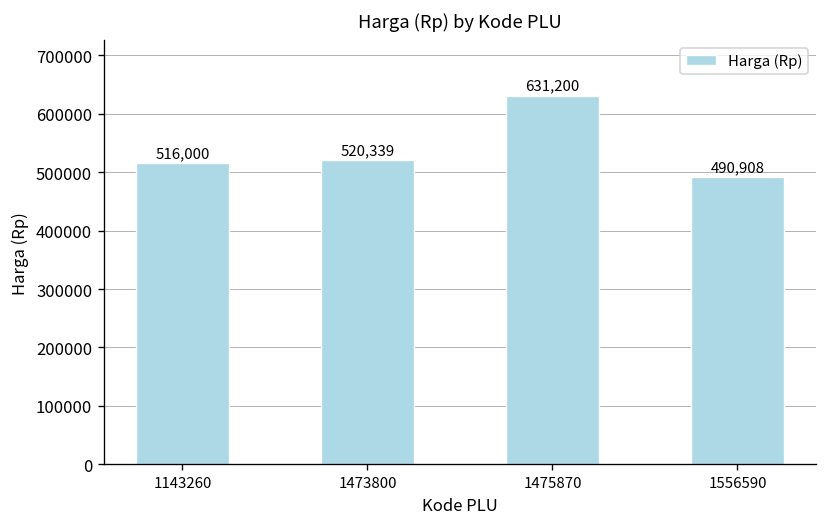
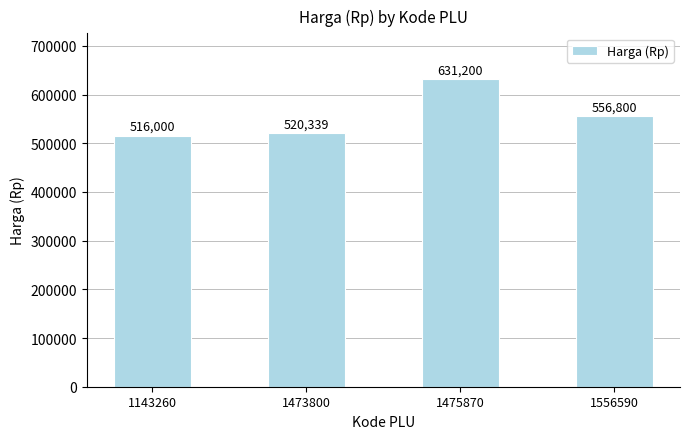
1556590: 490,908 -> 556,800
